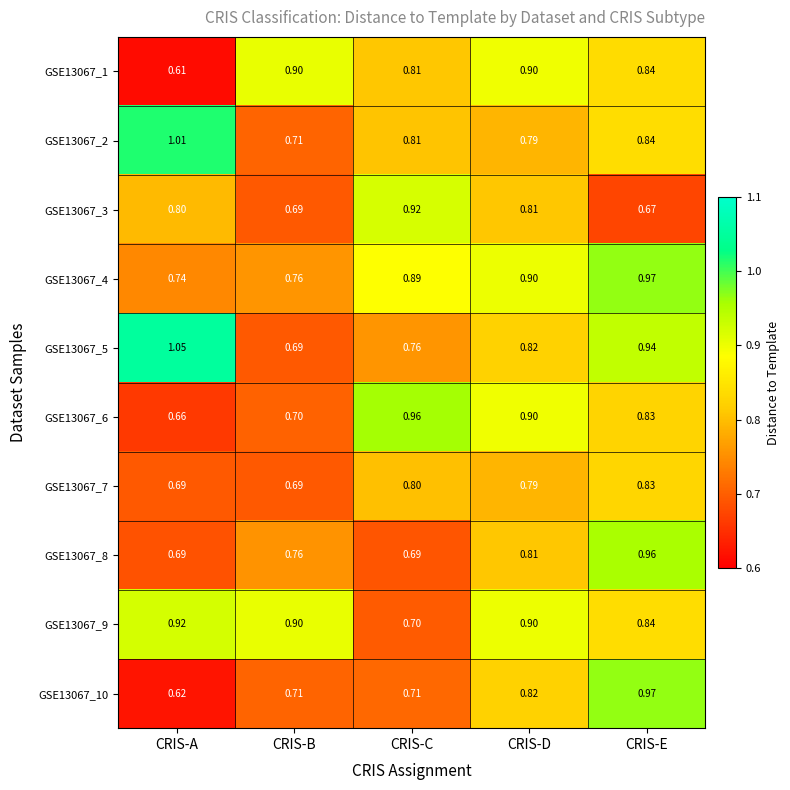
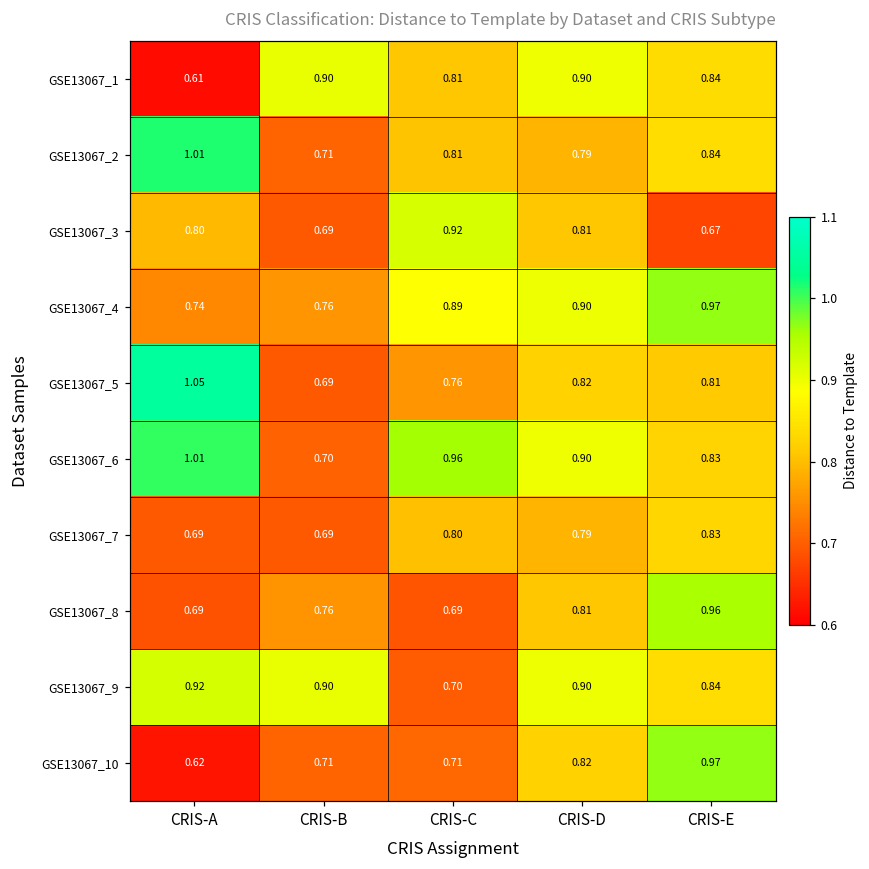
GSE13067_5, CRIS-E: 0.94 -> 0.81
GSE13067_6, CRIS-A: 0.66 -> 1.01
